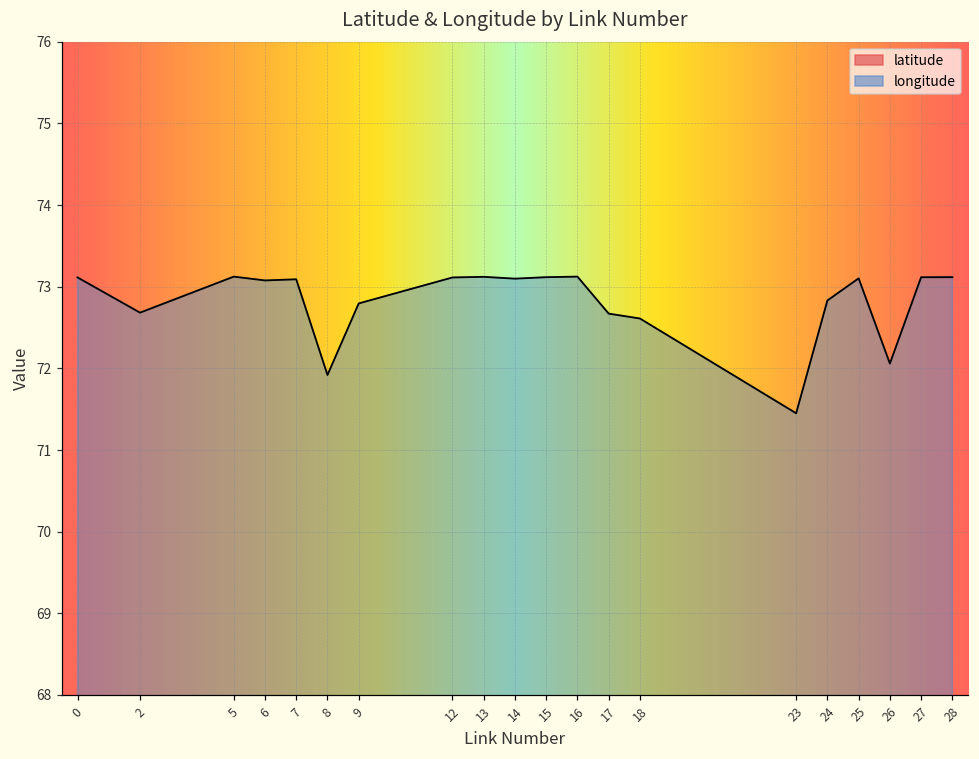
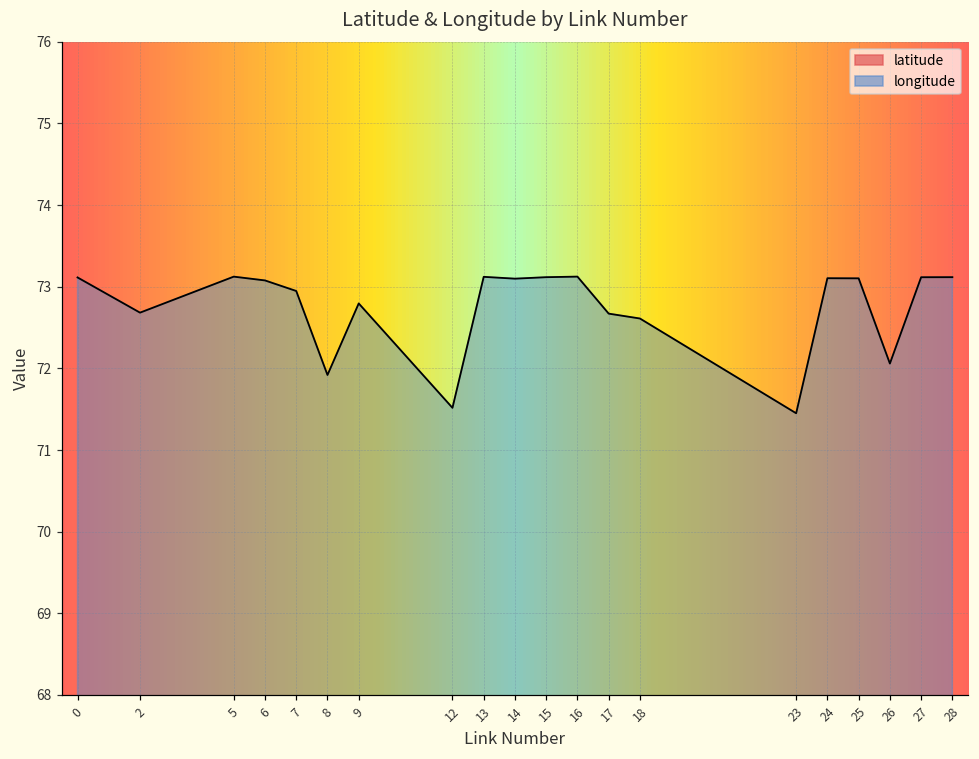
longitude, 7: 73.1 -> 72.9
longitude, 12: 73.1 -> 71.5
longitude, 24: 72.8 -> 73.1
